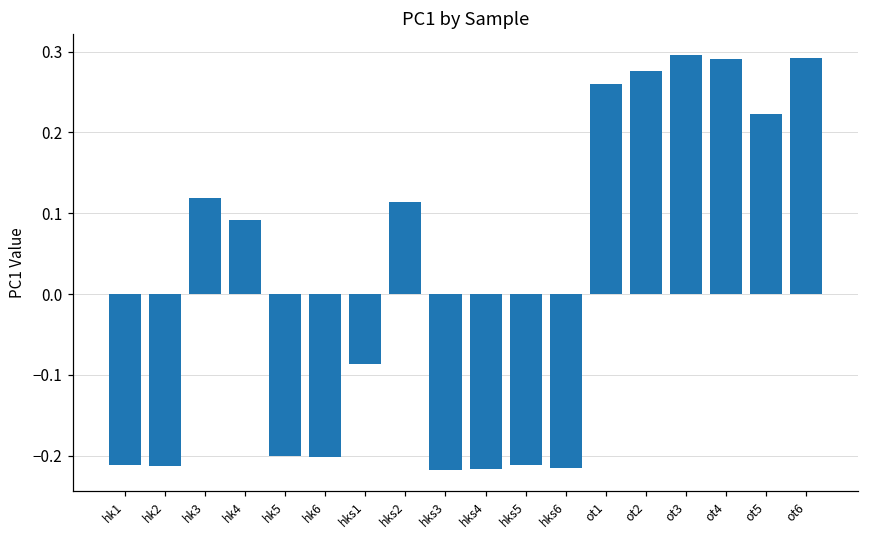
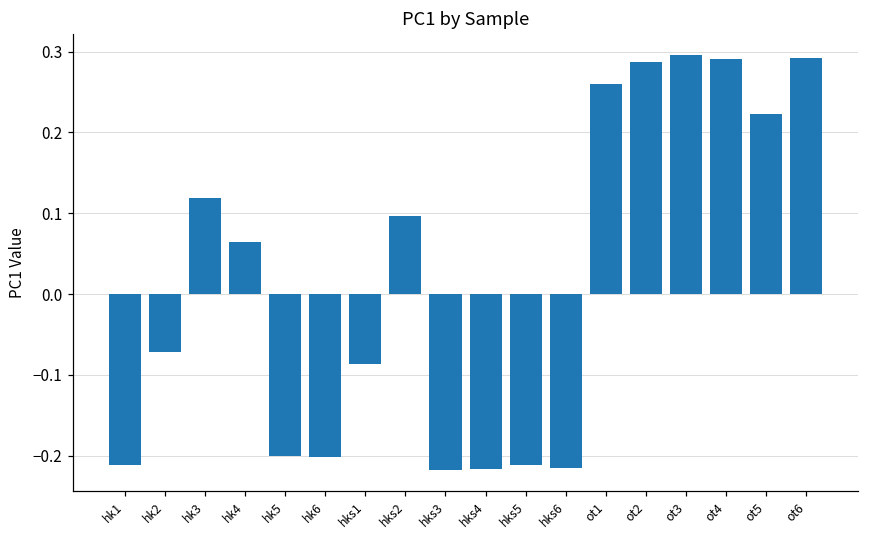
hk2: -0.21 -> -0.07
hk4: 0.09 -> 0.06
hks2: 0.11 -> 0.10
ot2: 0.28 -> 0.29
